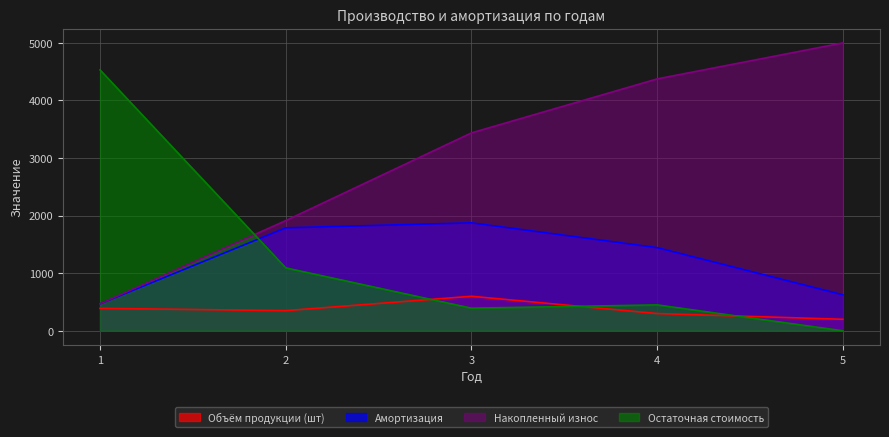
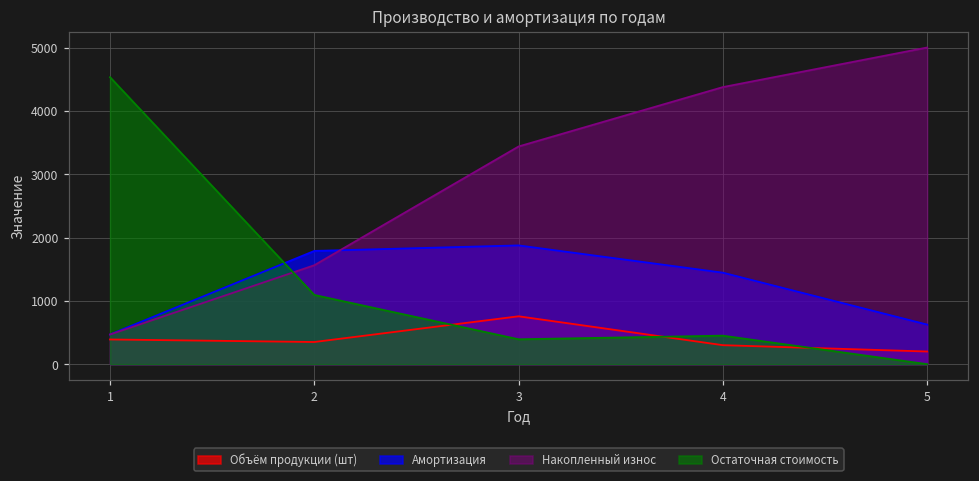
Накопленный износ, 2: 1900 -> 1600
Объём продукции (шт), 3: 600 -> 800
